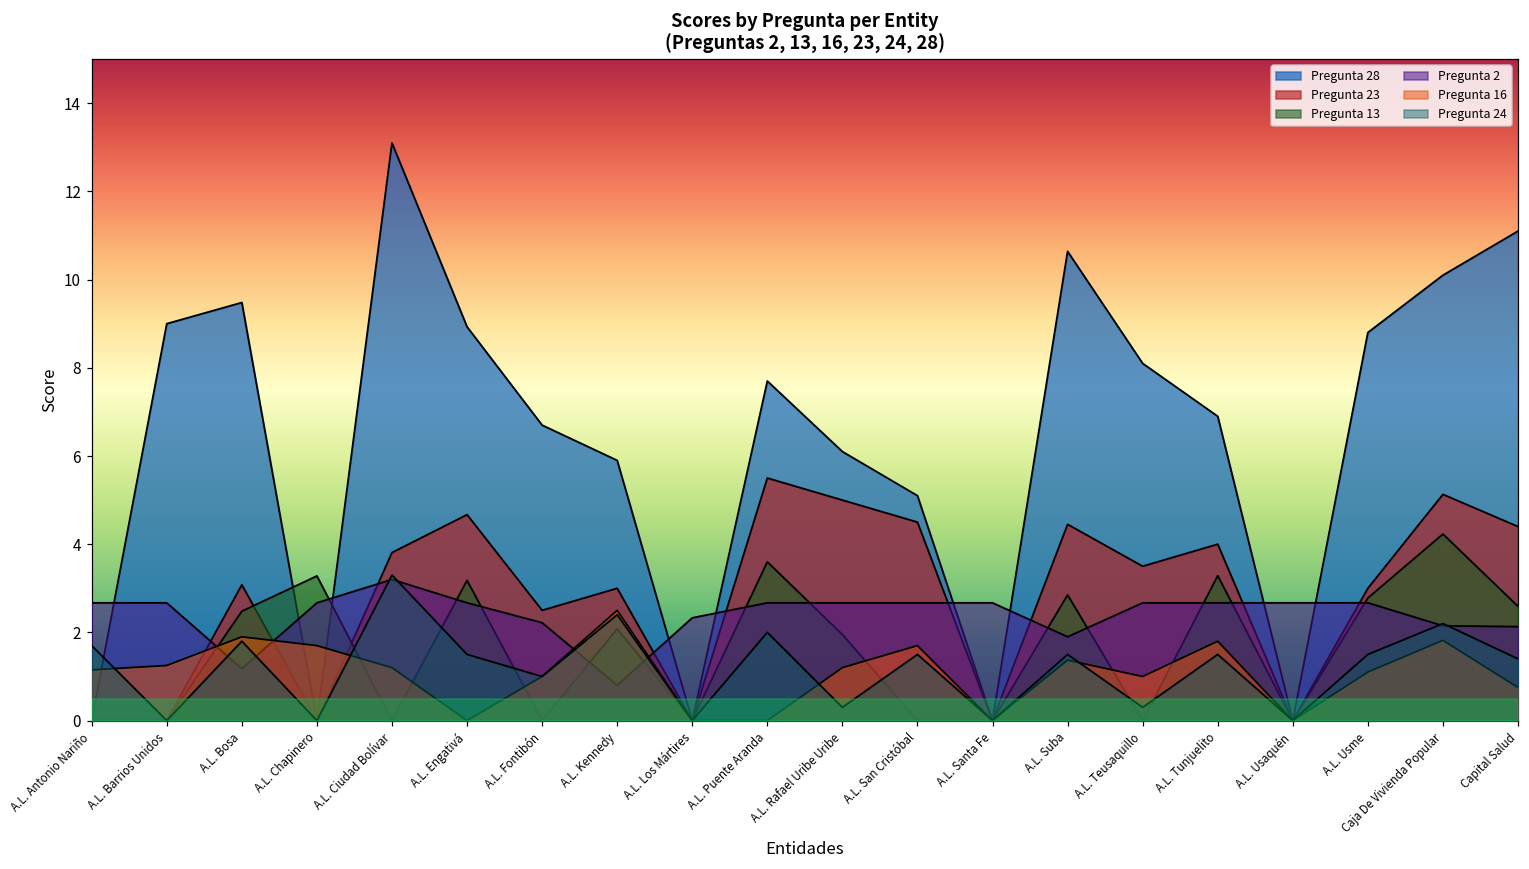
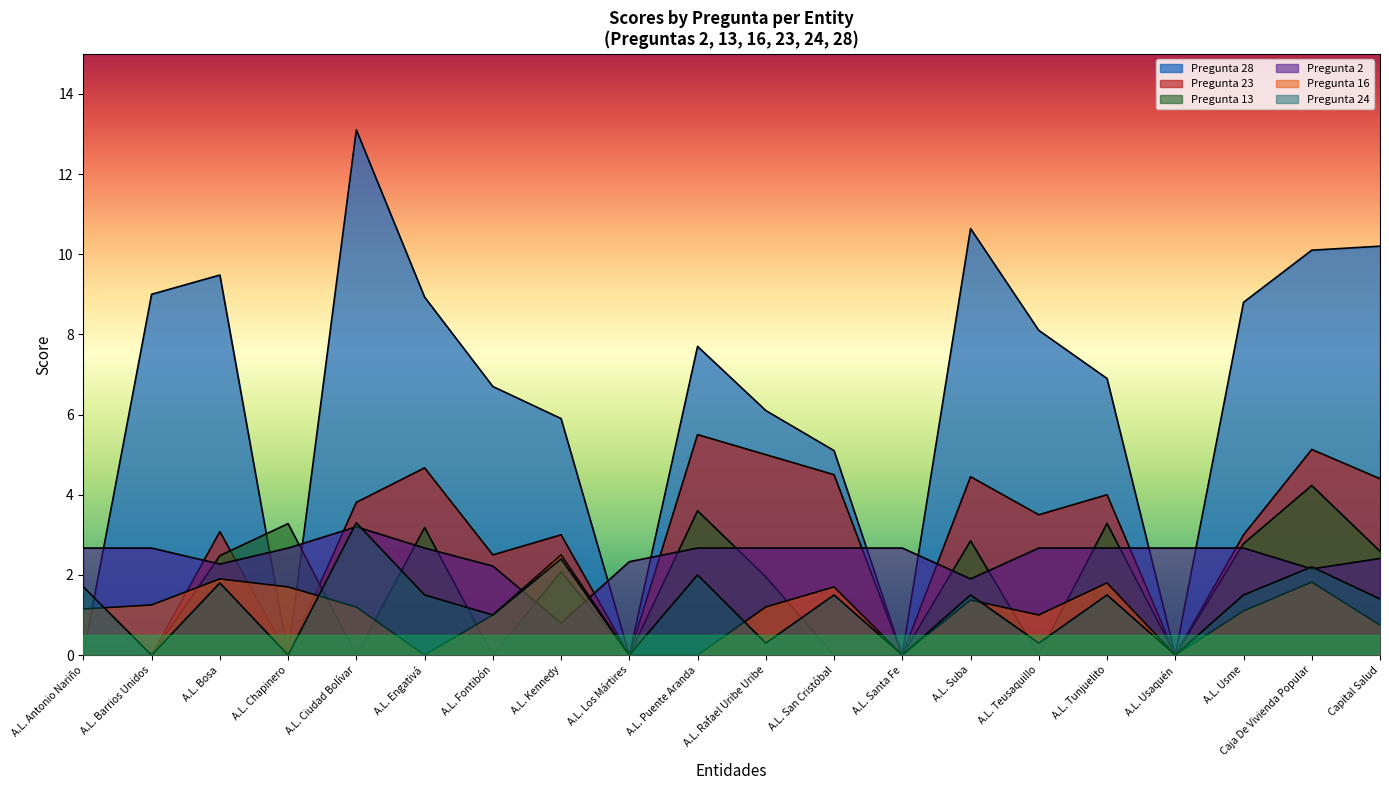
Pregunta 2, A.L. Bosa: 1.2 -> 2.3
Pregunta 28, Capital Salud: 11.1 -> 10.2
Pregunta 2, Capital Salud: 2.1 -> 2.4
